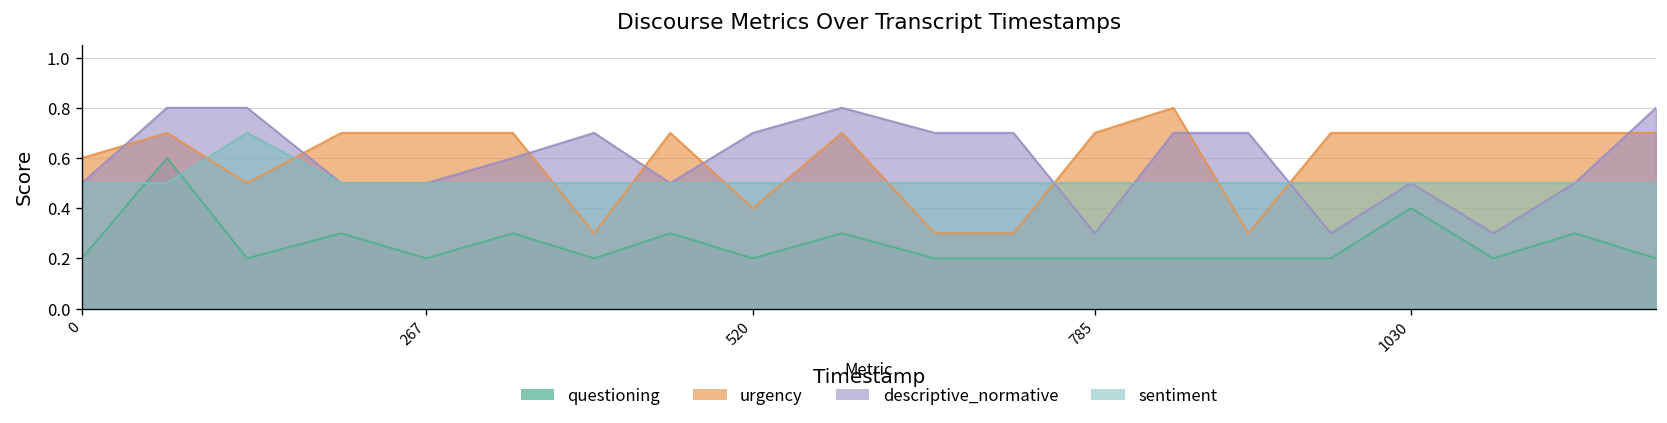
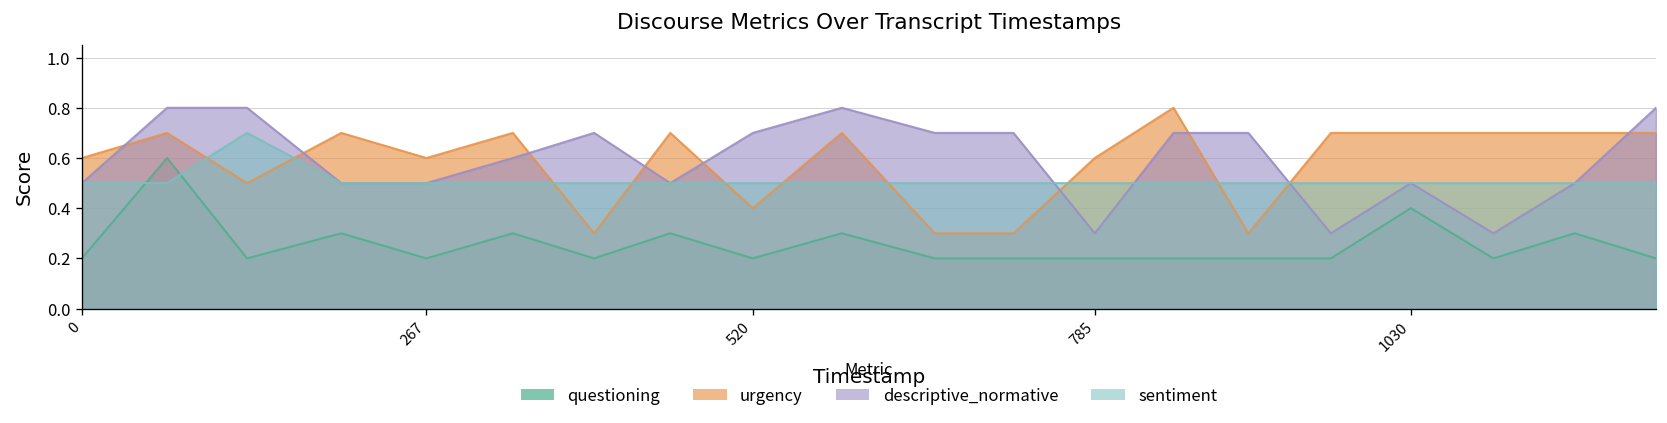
urgency, 267: 0.7 -> 0.6
urgency, 785: 0.7 -> 0.6
